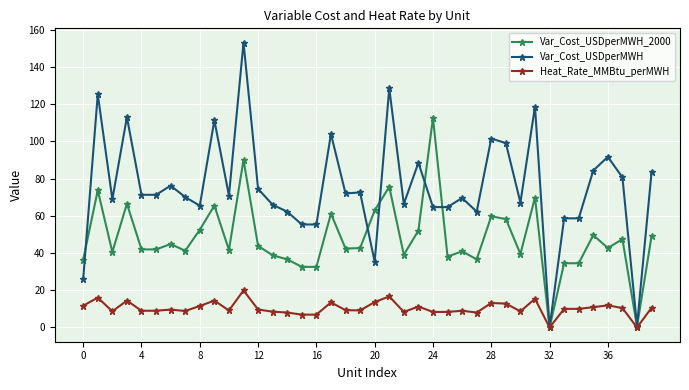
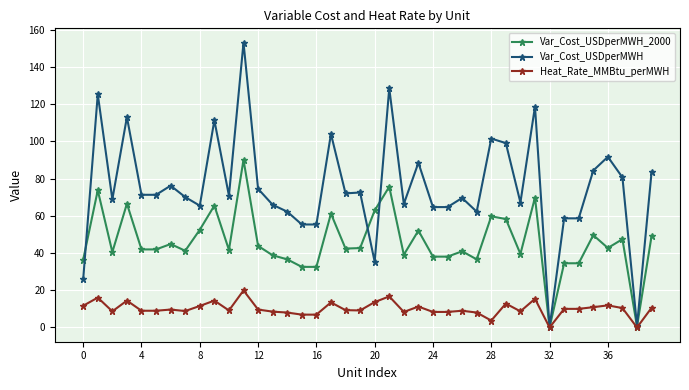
Var_Cost_USDperMWH_2000, 24: 113 -> 38
Heat_Rate_MMBtu_perMWH, 28: 13 -> 4
